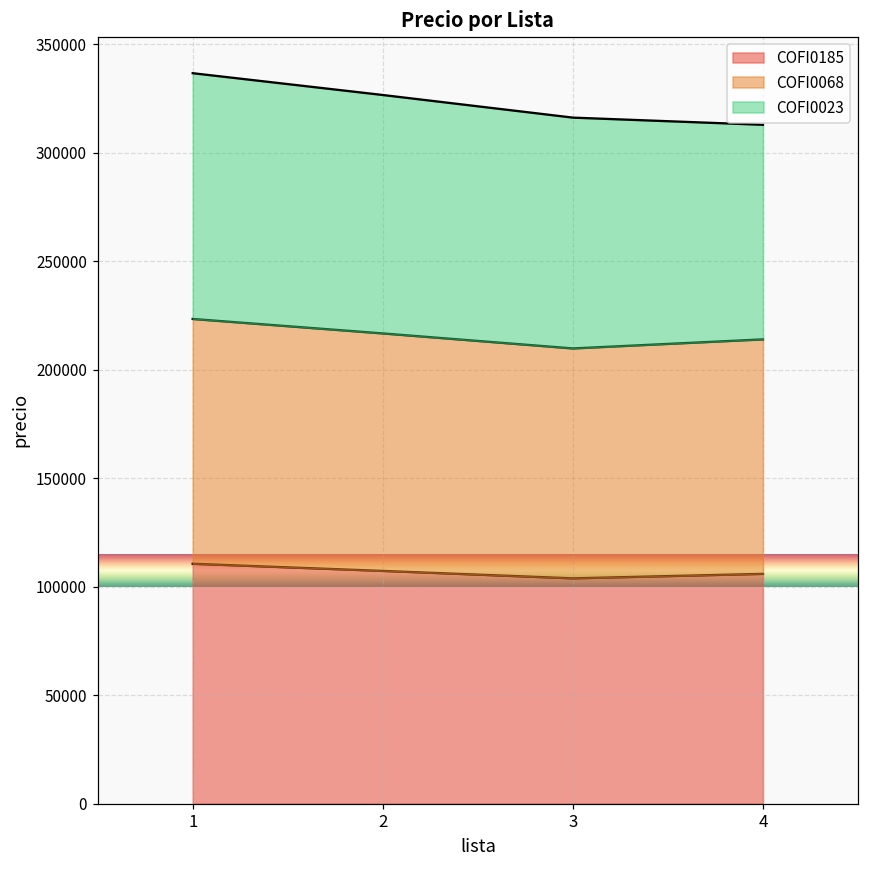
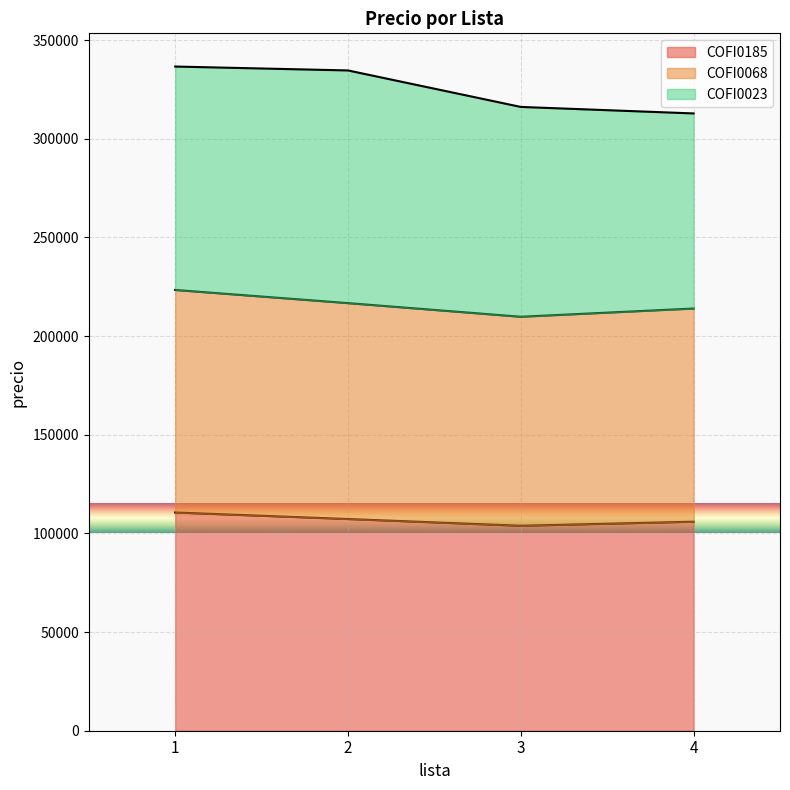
COFI0023, 2: 110000 -> 118000
